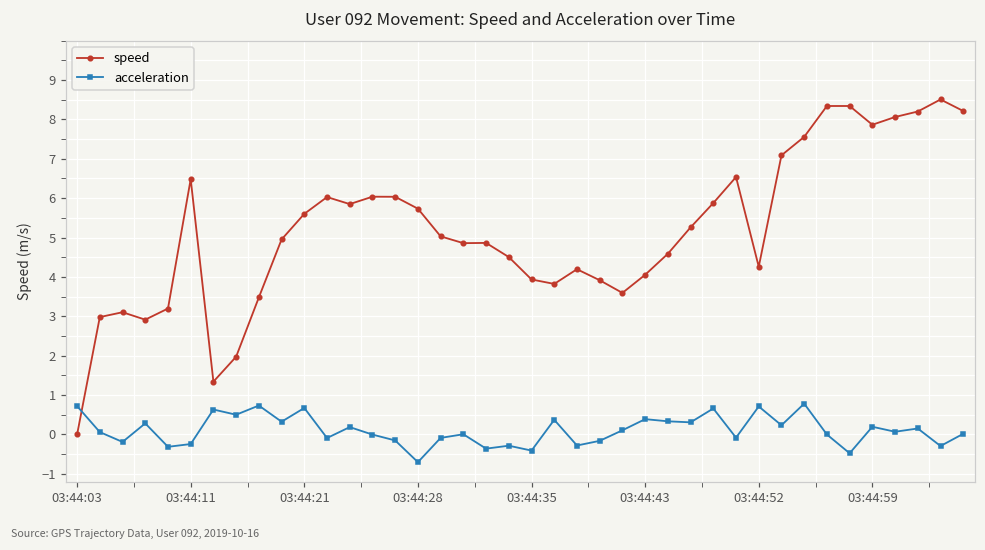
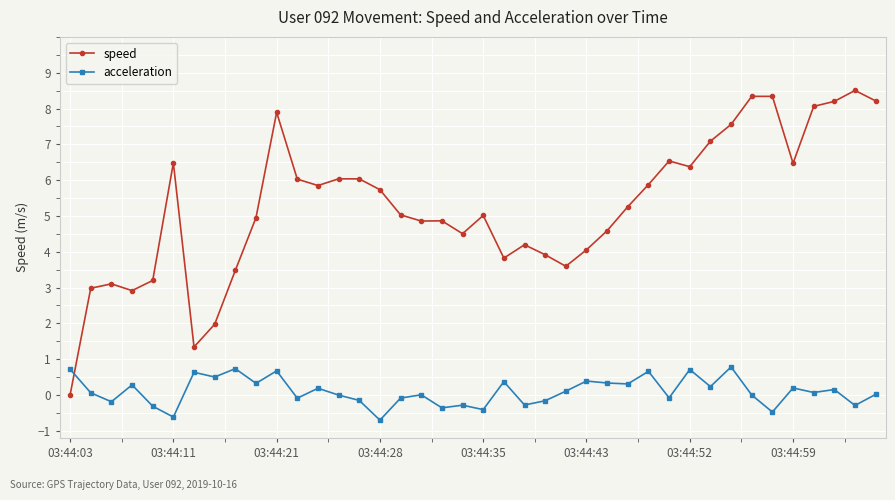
acceleration, 03:44:11: -0.2 -> -0.6
speed, 03:44:21: 5.6 -> 7.9
speed, 03:44:35: 3.9 -> 5.0
speed, 03:44:52: 4.3 -> 6.4
speed, 03:44:59: 7.9 -> 6.5
